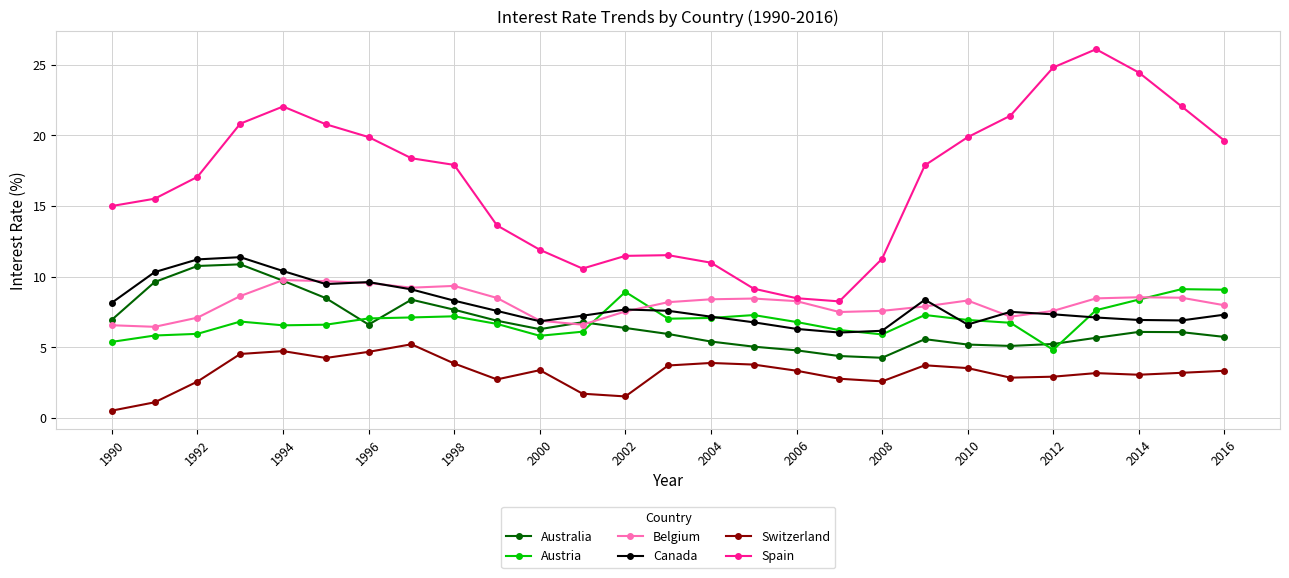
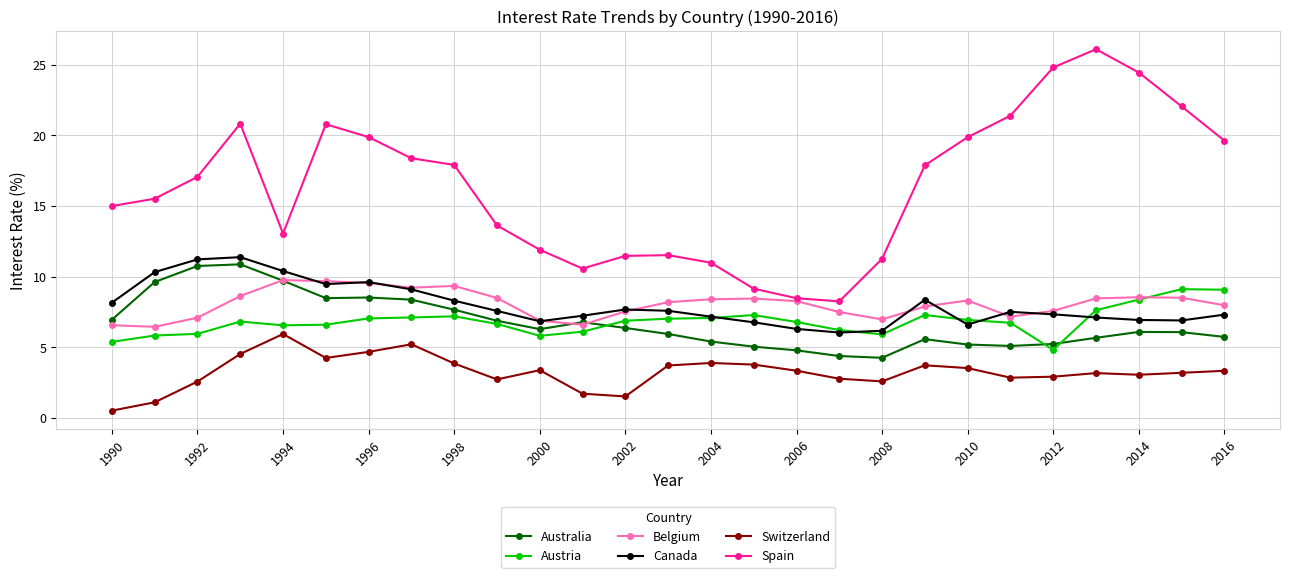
Switzerland, 1994: 4.7 -> 5.9
Spain, 1994: 22.1 -> 13.1
Australia, 1996: 6.6 -> 8.5
Austria, 2002: 8.9 -> 6.9
Belgium, 2008: 7.6 -> 7.0
